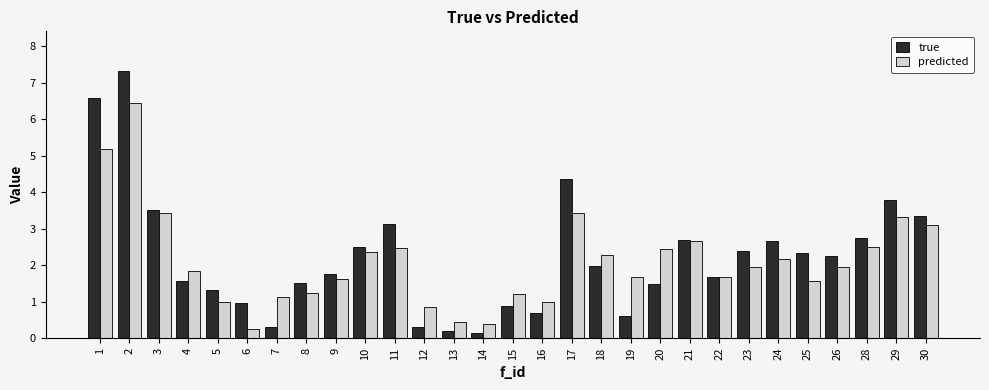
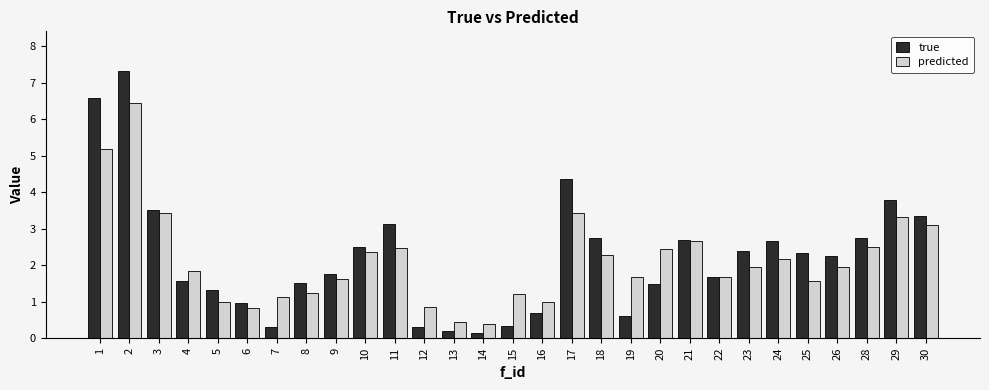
predicted, 6: 0.3 -> 0.8
true, 15: 0.9 -> 0.3
true, 18: 2.0 -> 2.8
